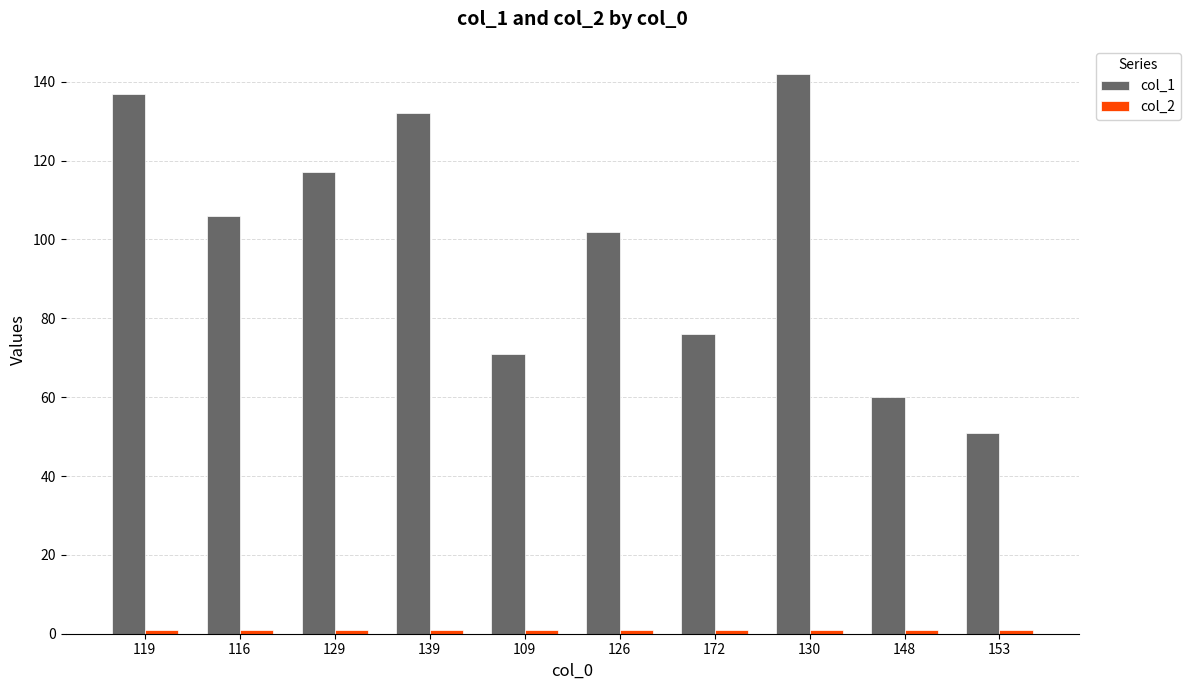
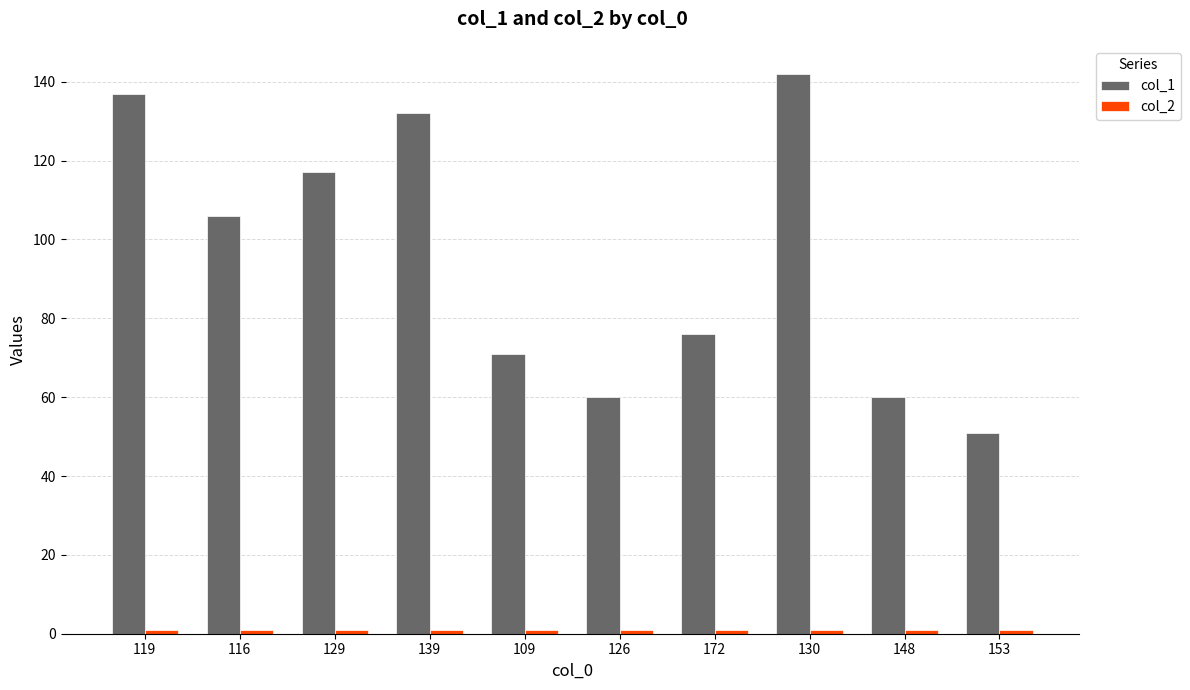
col_1, 126: 102 -> 60
